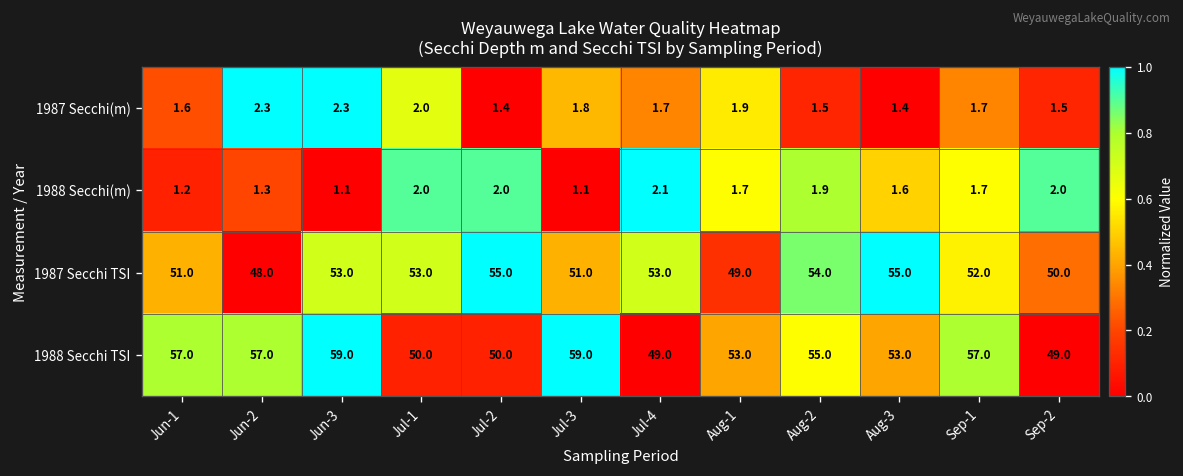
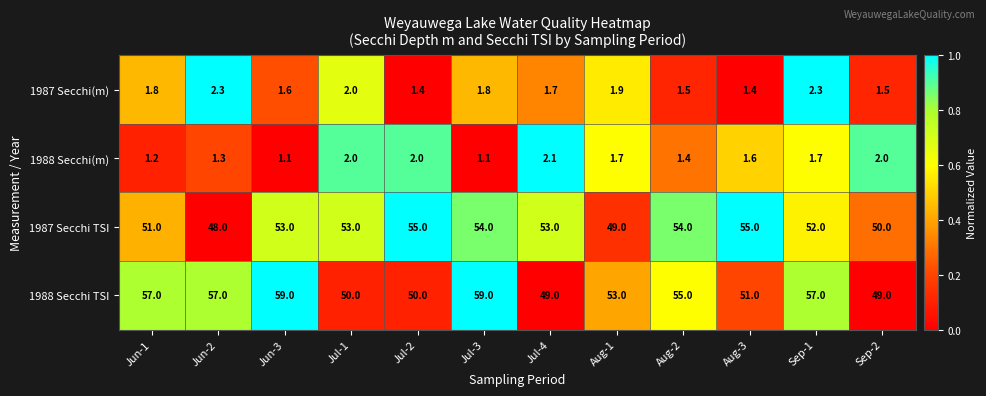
1987 Secchi(m), Jun-1: 1.6 -> 1.8
1987 Secchi(m), Jun-3: 2.3 -> 1.6
1987 Secchi(m), Sep-1: 1.7 -> 2.3
1988 Secchi(m), Aug-2: 1.9 -> 1.4
1987 Secchi TSI, Jul-3: 51.0 -> 54.0
1988 Secchi TSI, Aug-3: 53.0 -> 51.0
